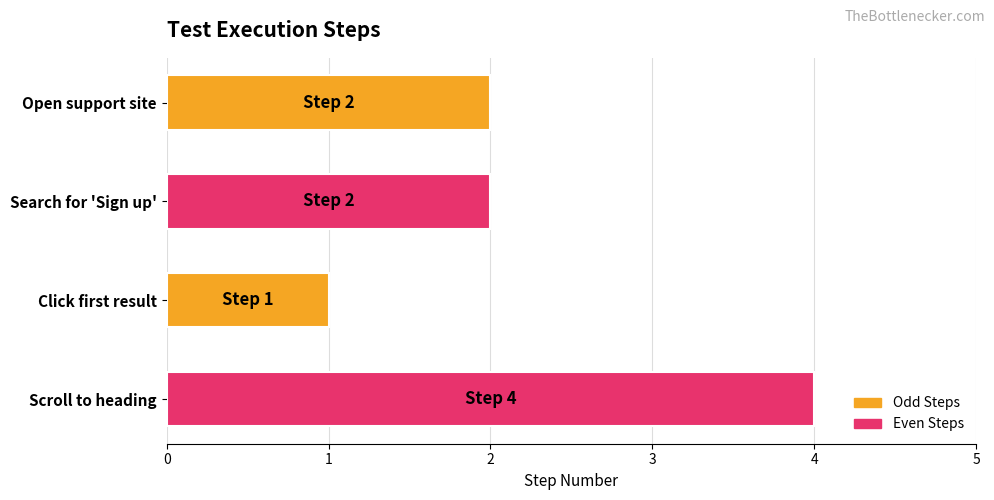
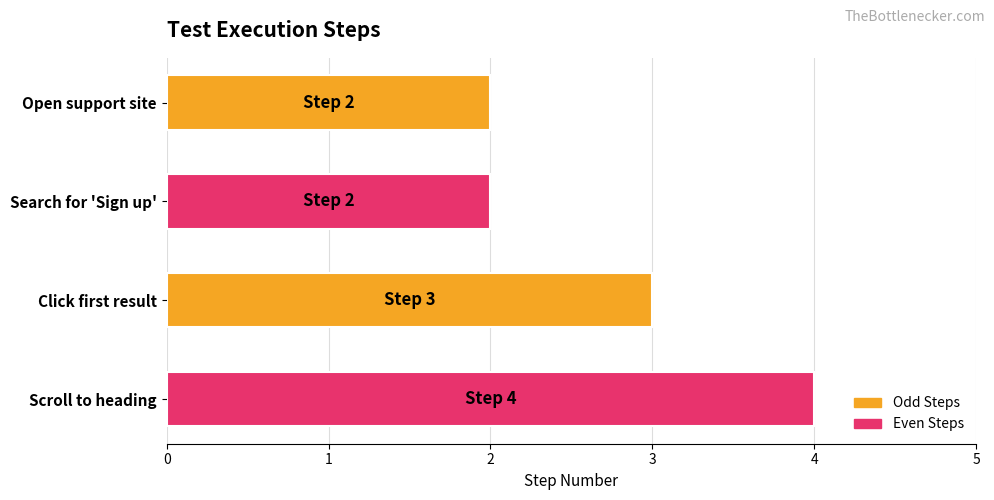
Click first result: 1 -> 3
